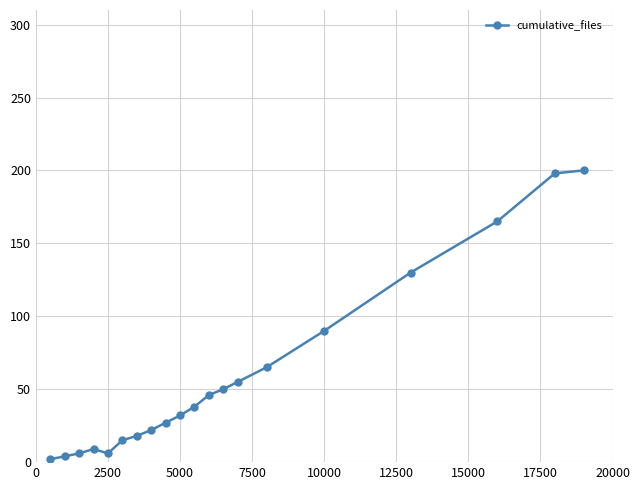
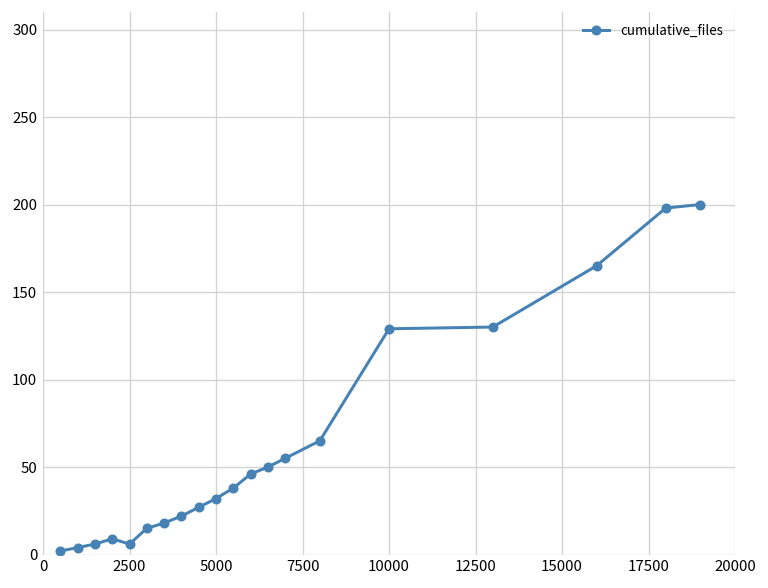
10000: 90 -> 129
